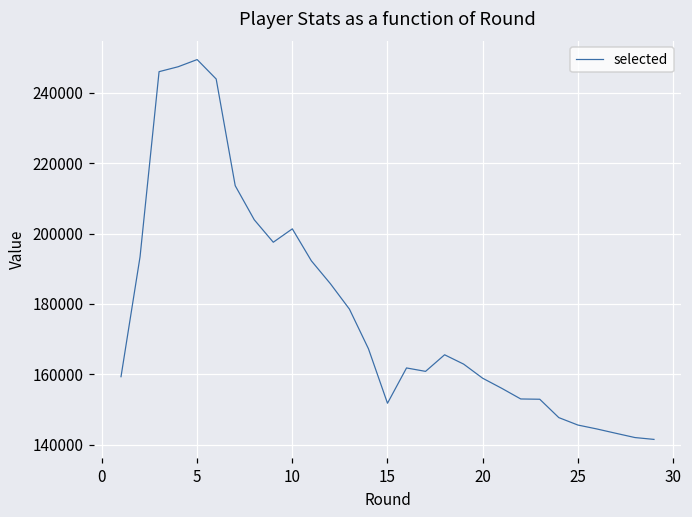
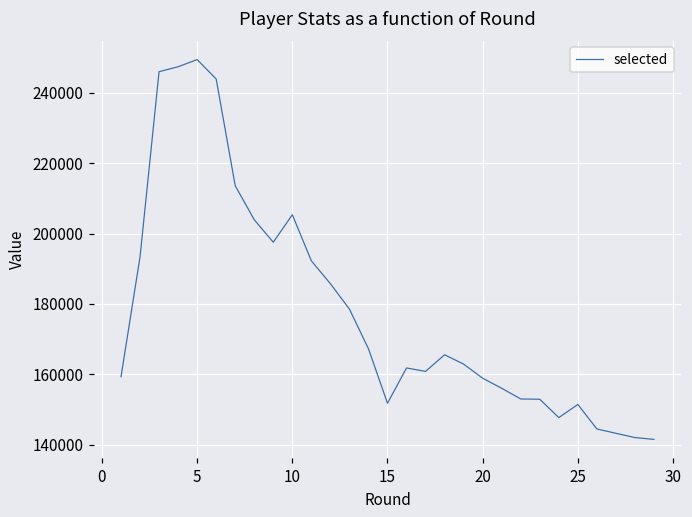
10: 201000 -> 205000
25: 146000 -> 151000
